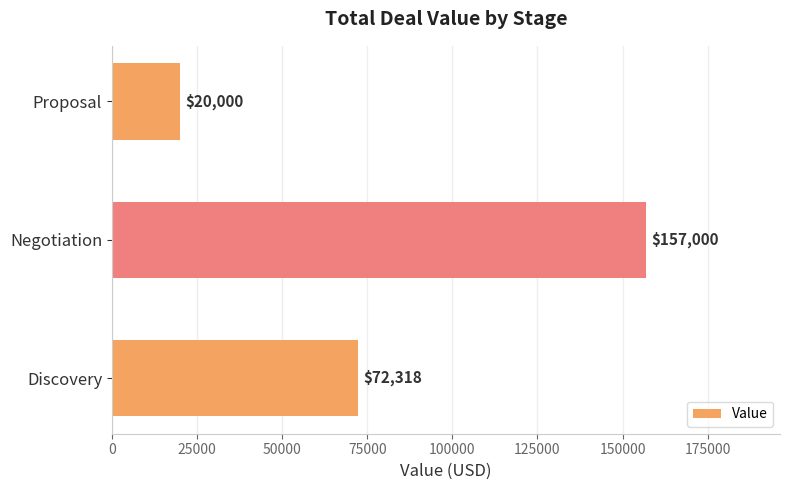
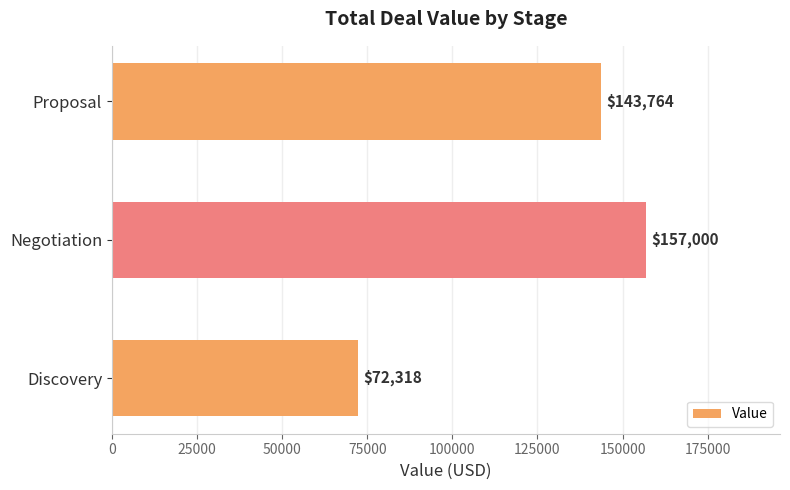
Proposal: $20,000 -> $143,764
